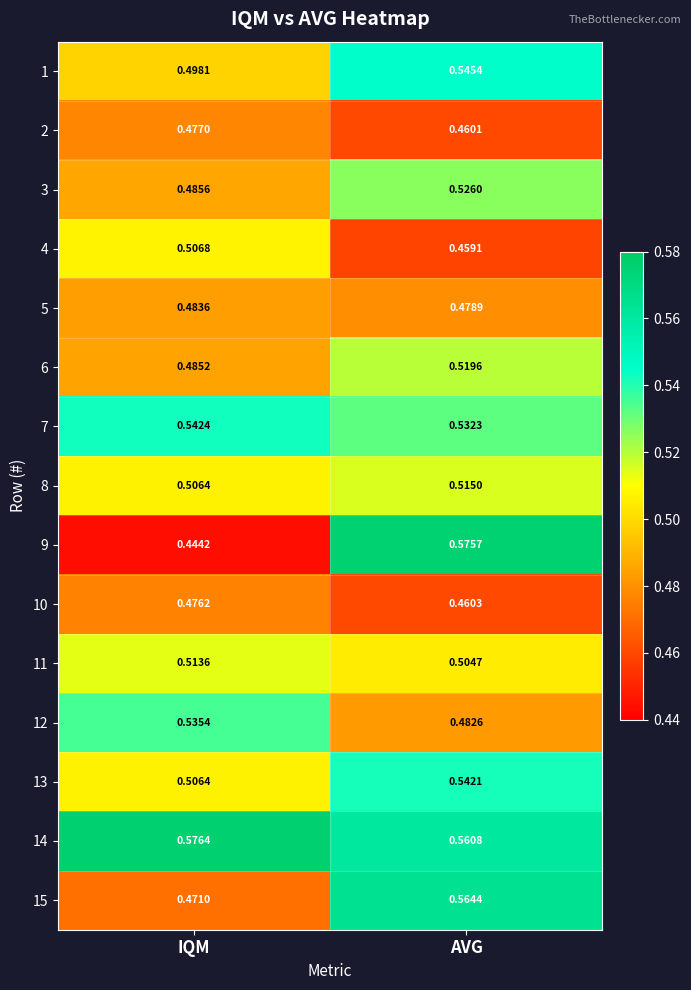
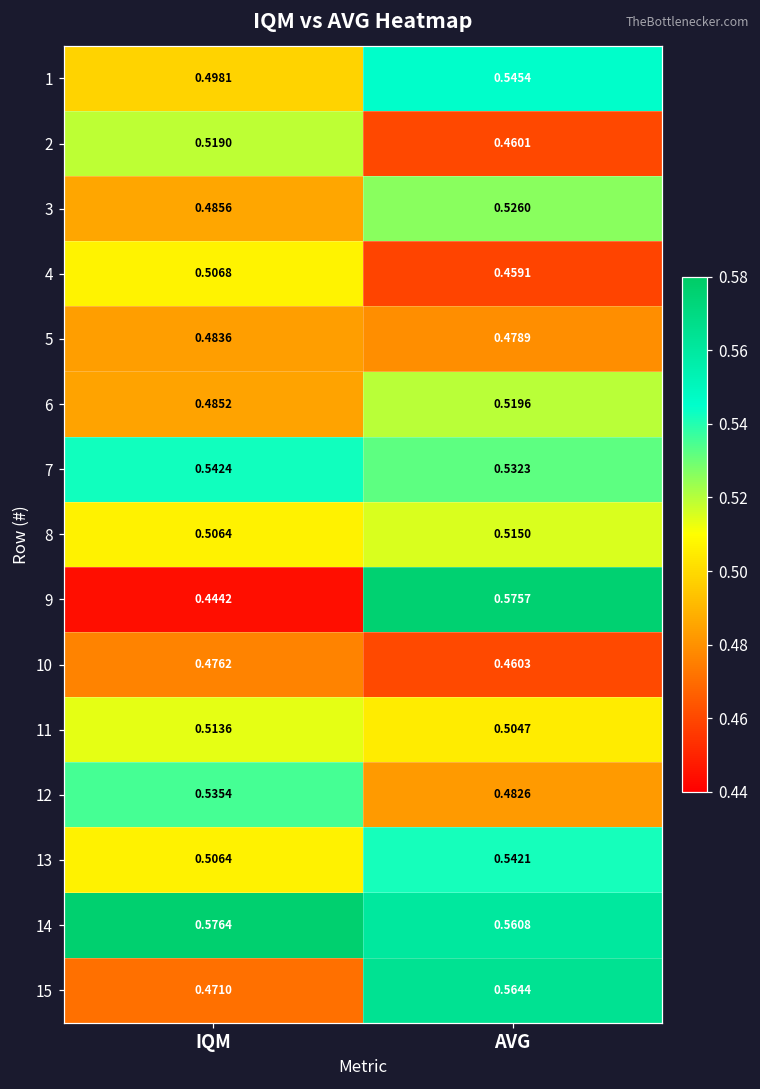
2, IQM: 0.4770 -> 0.5190
